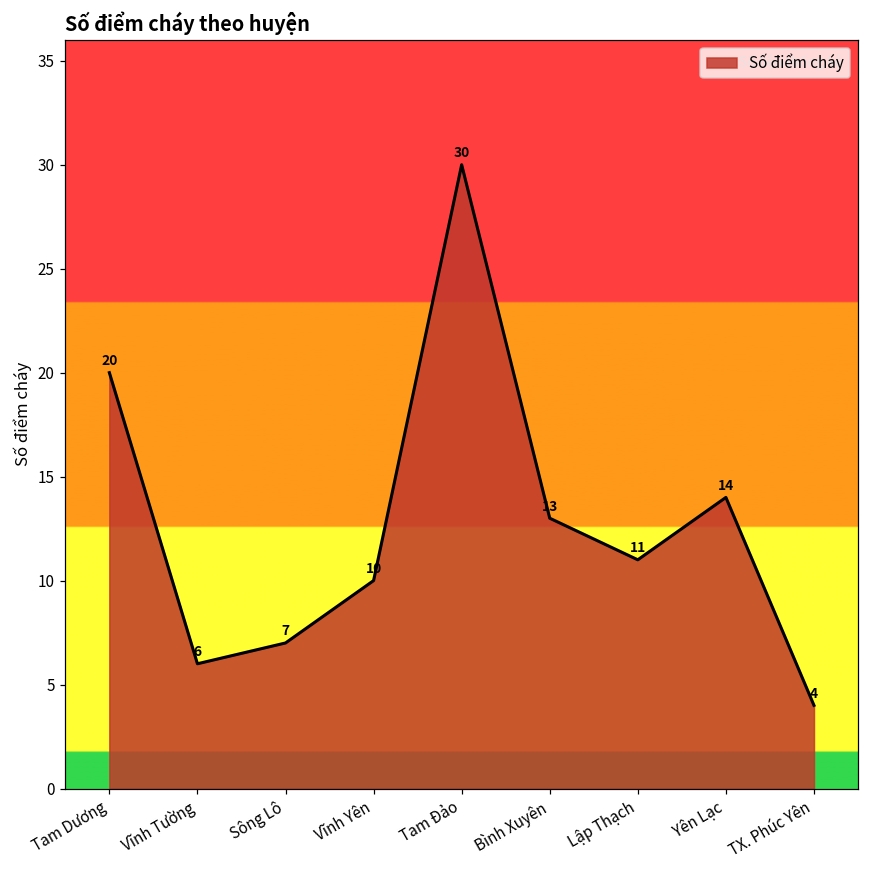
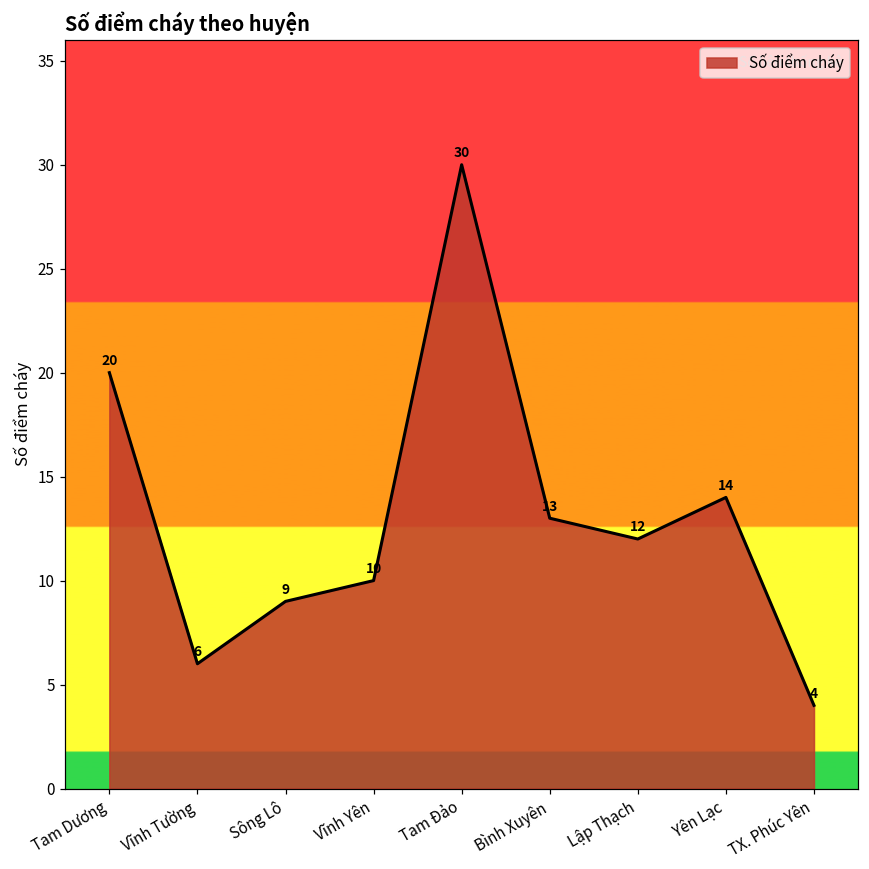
Sông Lô: 7 -> 9
Lập Thạch: 11 -> 12
